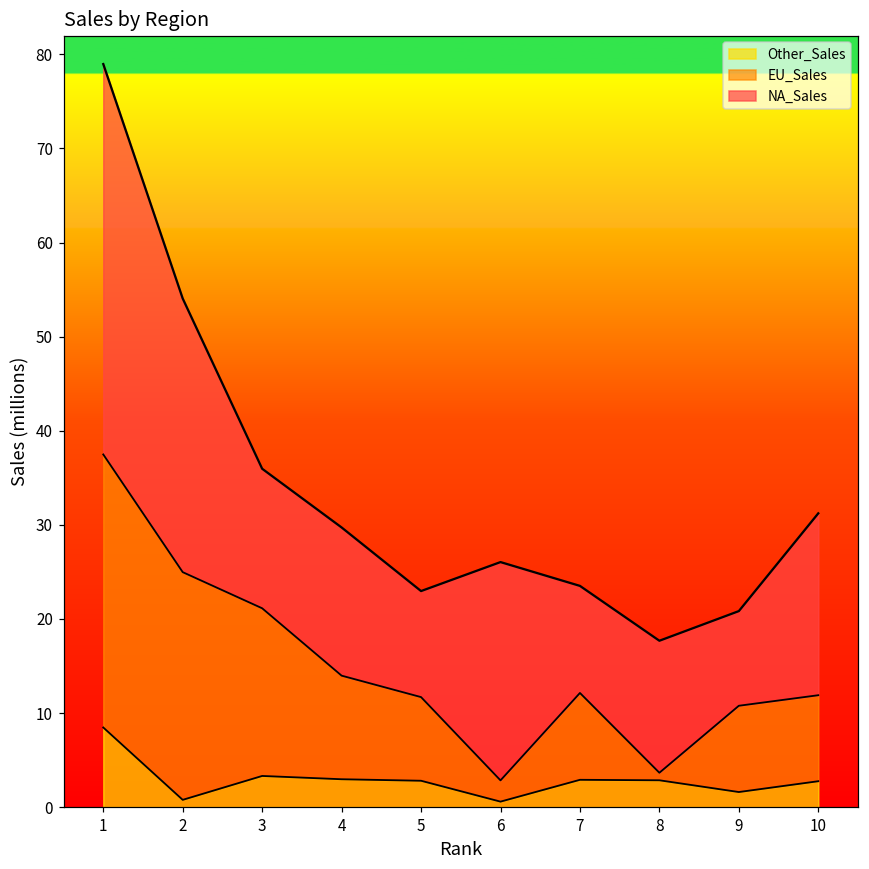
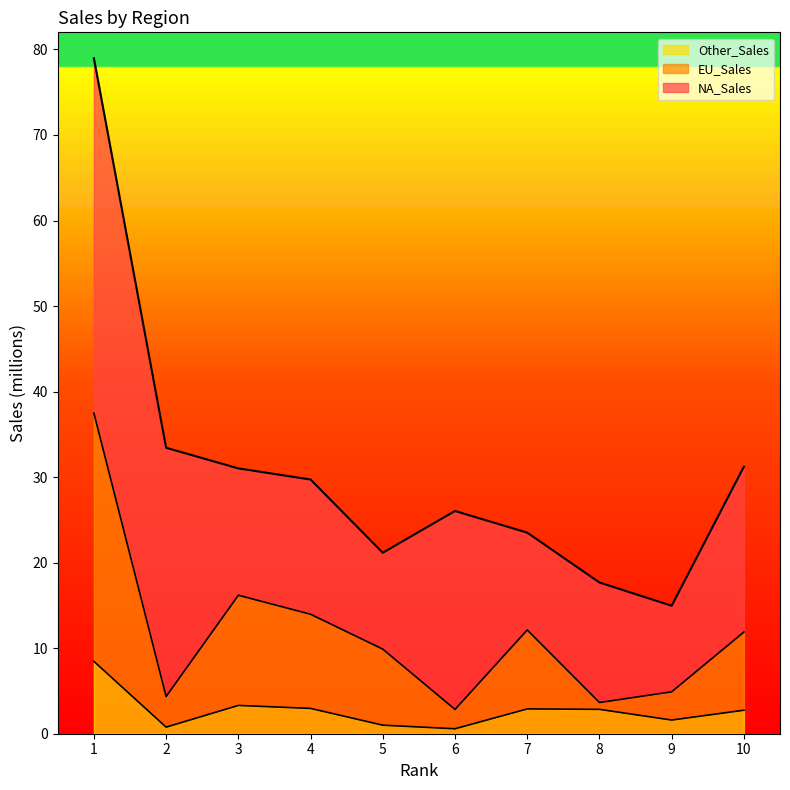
EU_Sales, 2: 24 -> 4
EU_Sales, 3: 18 -> 13
Other_Sales, 5: 3 -> 1
EU_Sales, 9: 9 -> 3
